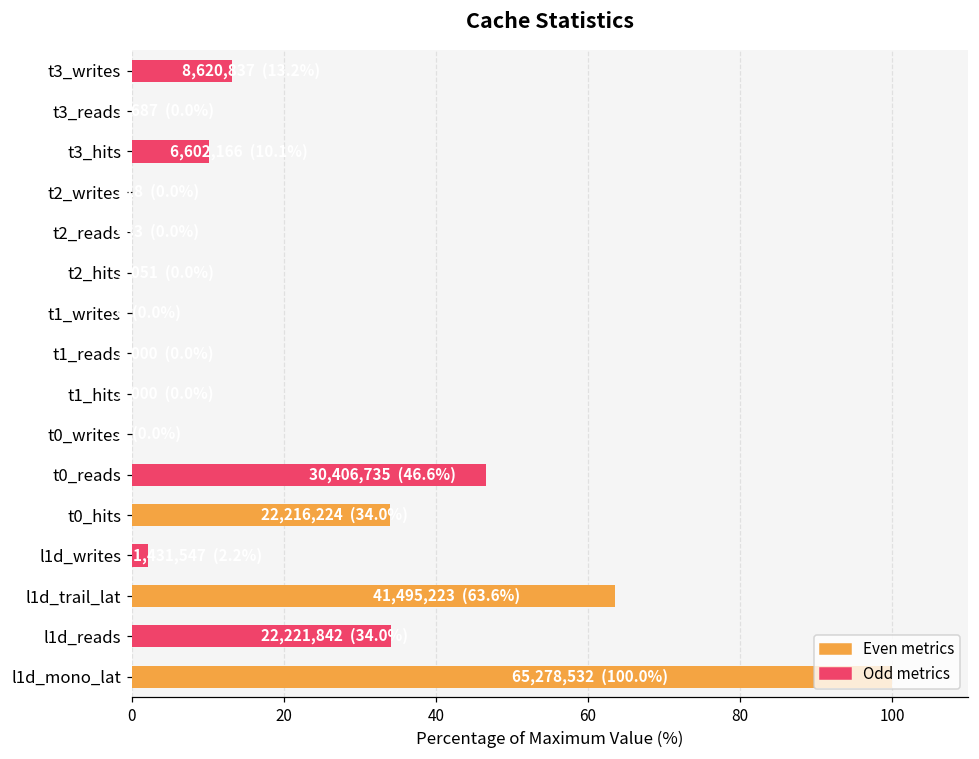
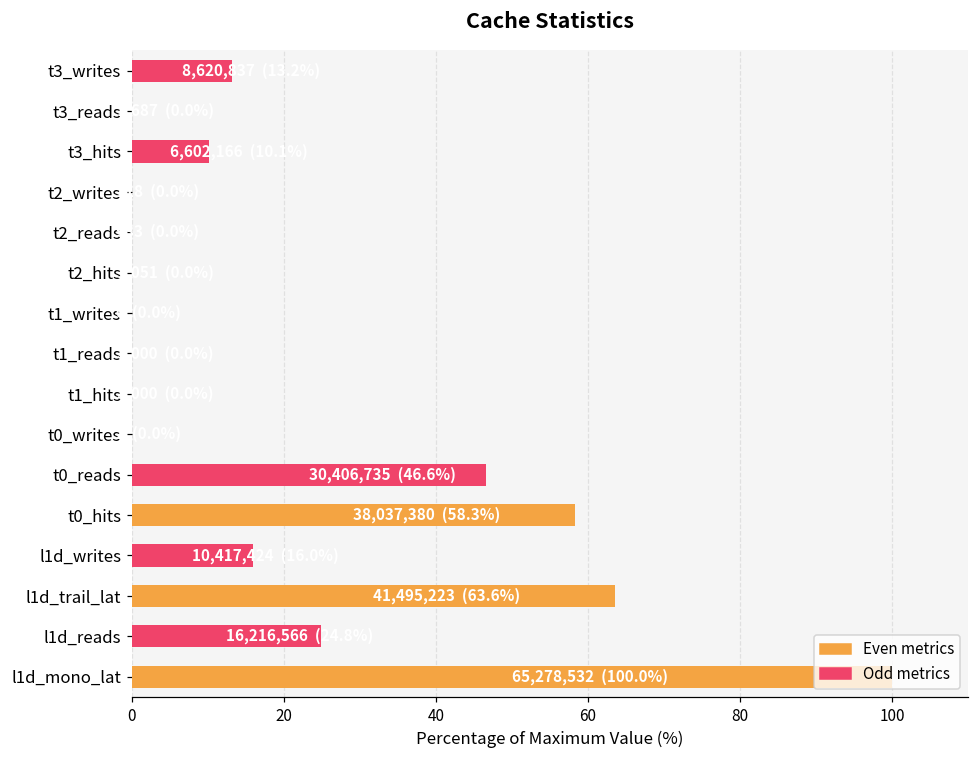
t0_hits: 22,216,224 (34.0%) -> 38,037,380 (58.3%)
l1d_writes: 2 -> 16
l1d_reads: 22,221,842 (34.0%) -> 16,216,566 (24.8%)
